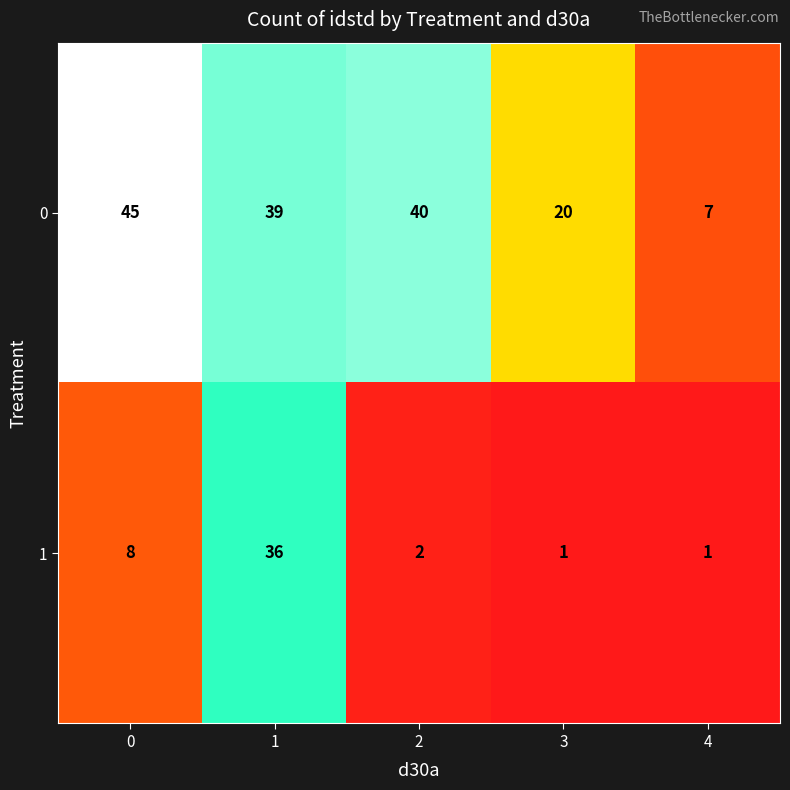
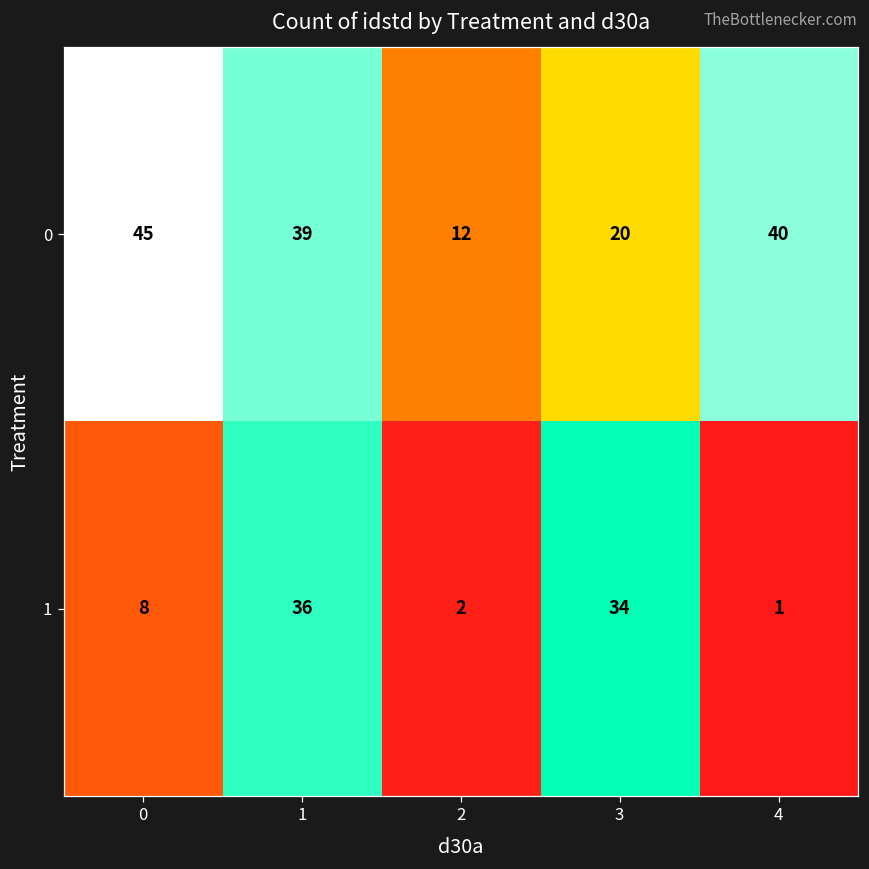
0, 2: 40 -> 12
0, 4: 7 -> 40
1, 3: 1 -> 34
